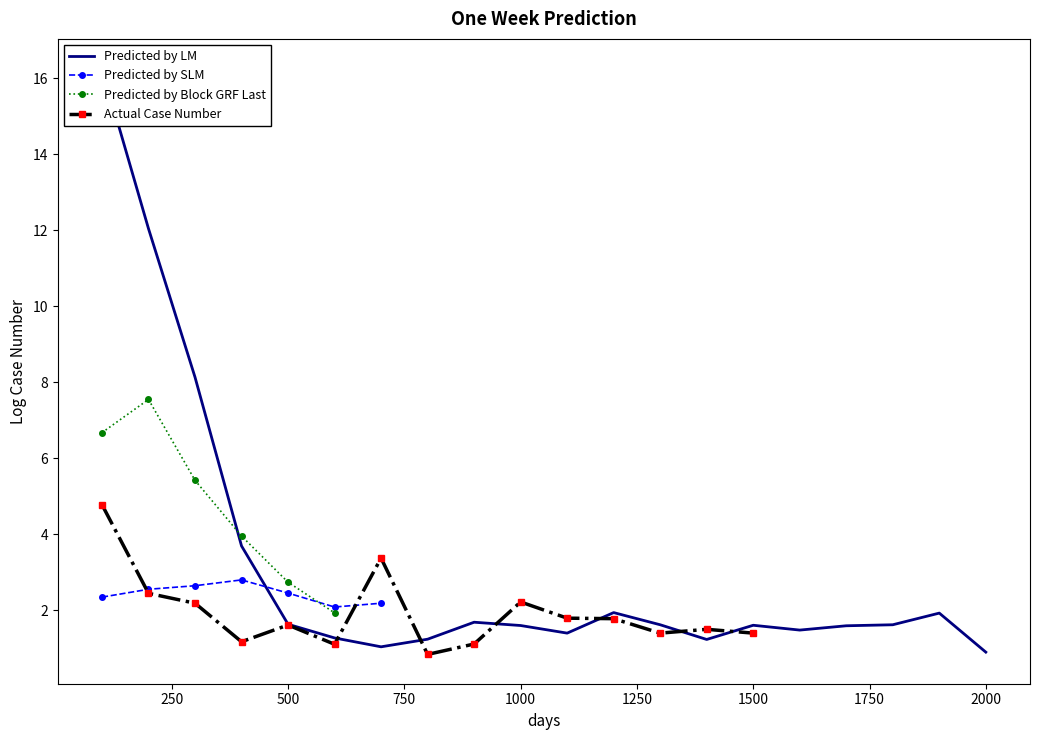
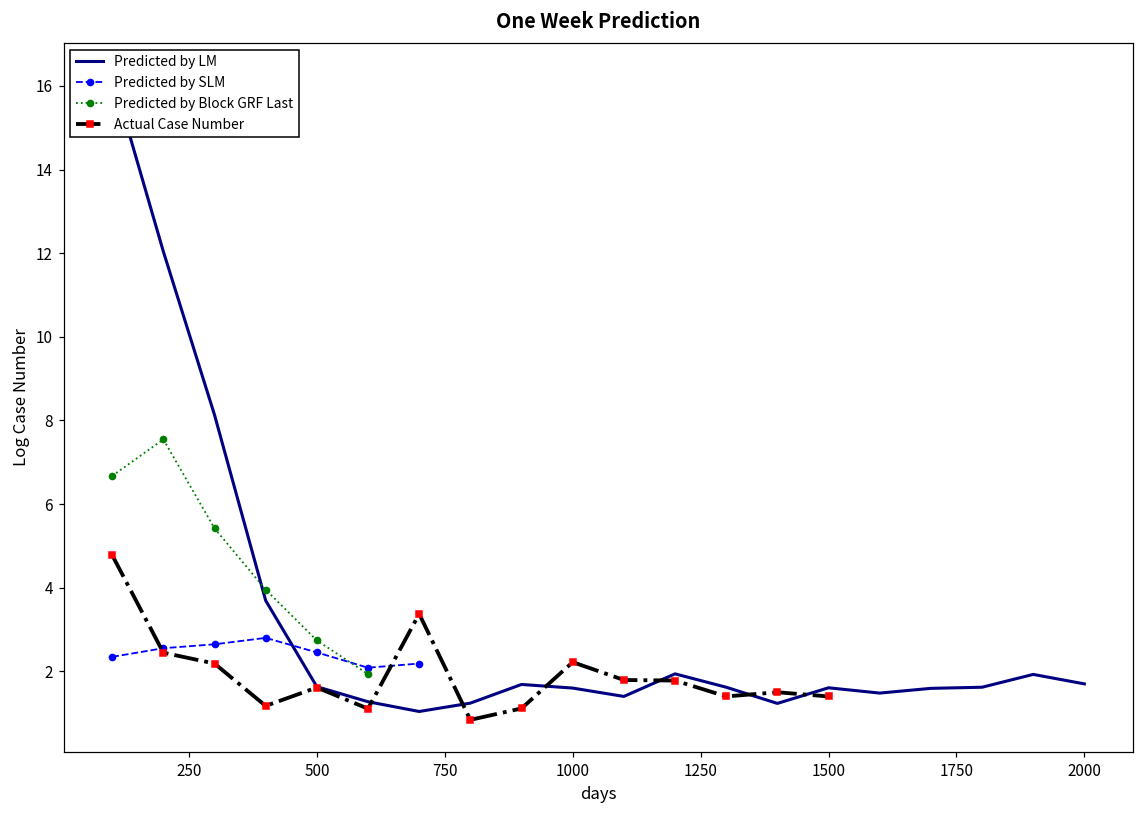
Predicted by LM, 2000: 0.9 -> 1.7
